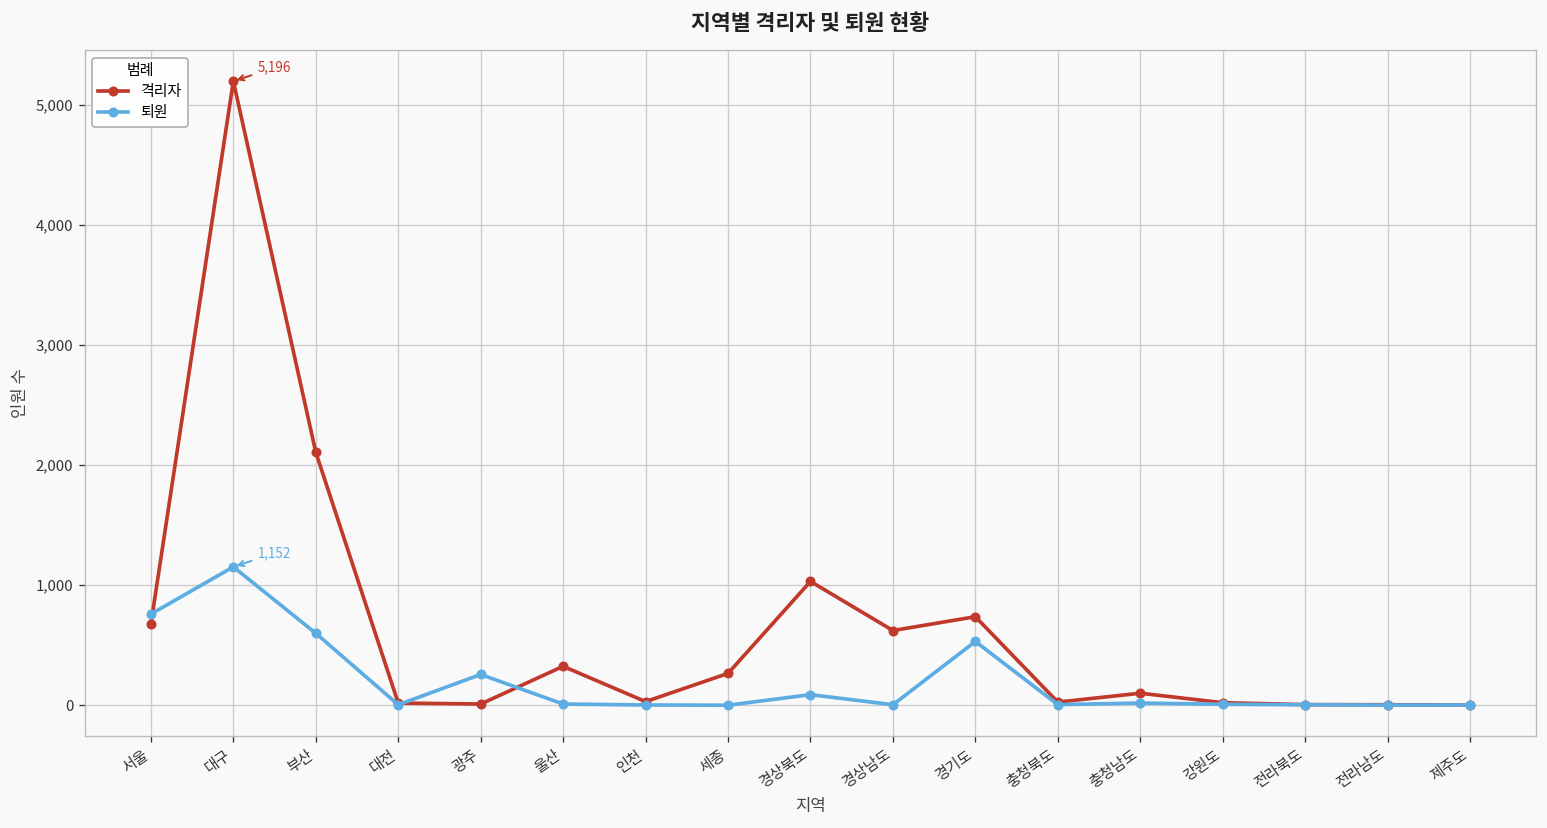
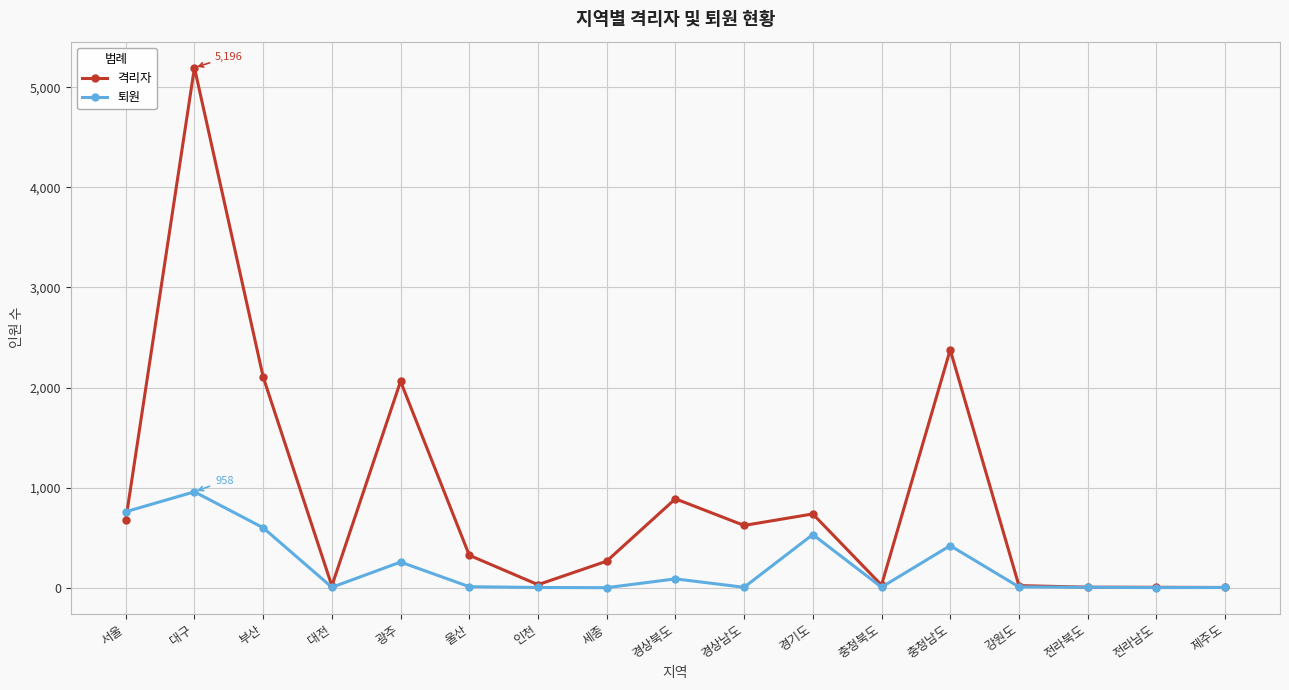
퇴원, 대구: 1,152 -> 958
격리자, 광주: 10 -> 2,060
격리자, 경상북도: 1,030 -> 890
격리자, 충청남도: 100 -> 2,380
퇴원, 충청남도: 20 -> 420
